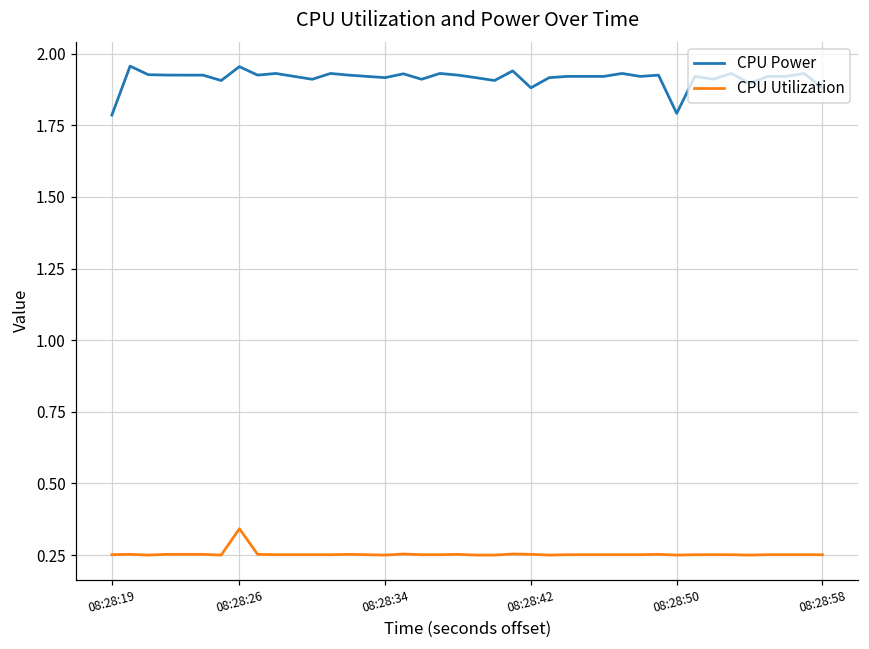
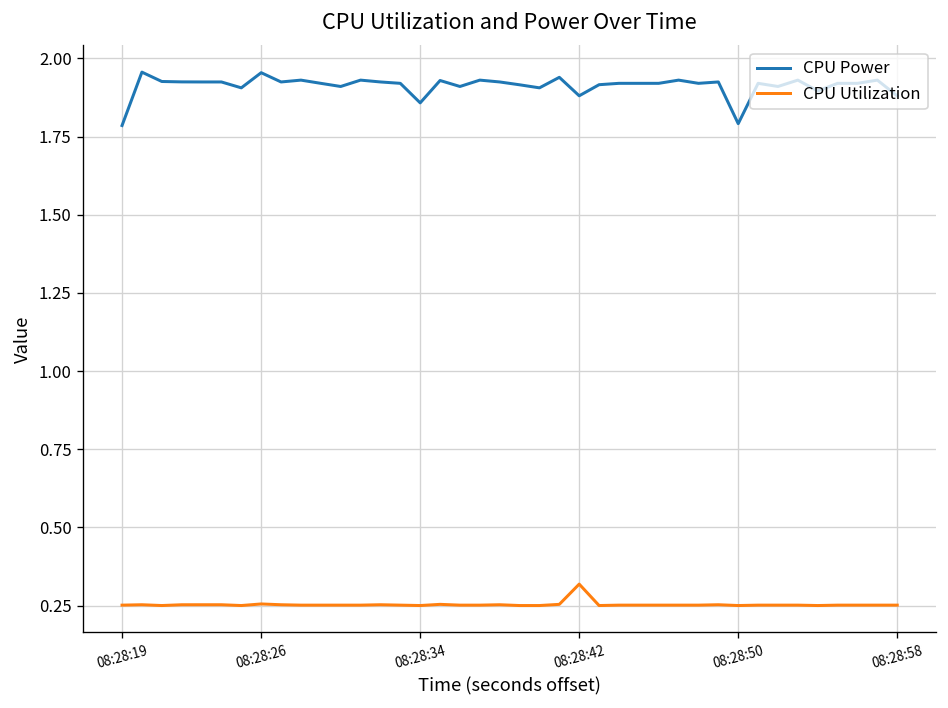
CPU Utilization, 08:28:26: 0.34 -> 0.26
CPU Power, 08:28:34: 1.92 -> 1.86
CPU Utilization, 08:28:42: 0.25 -> 0.32
